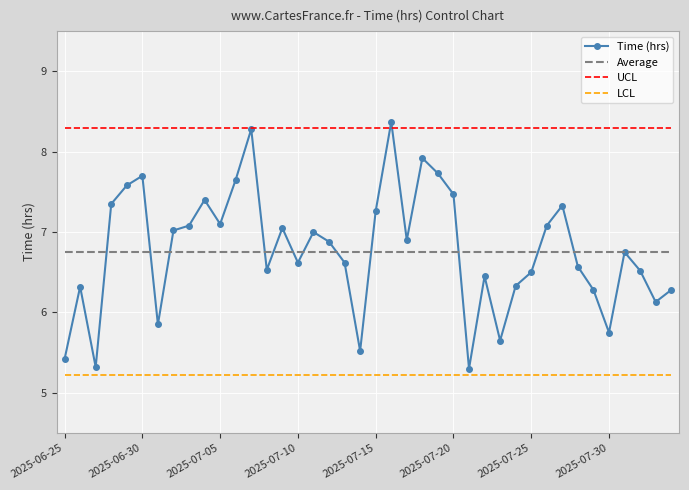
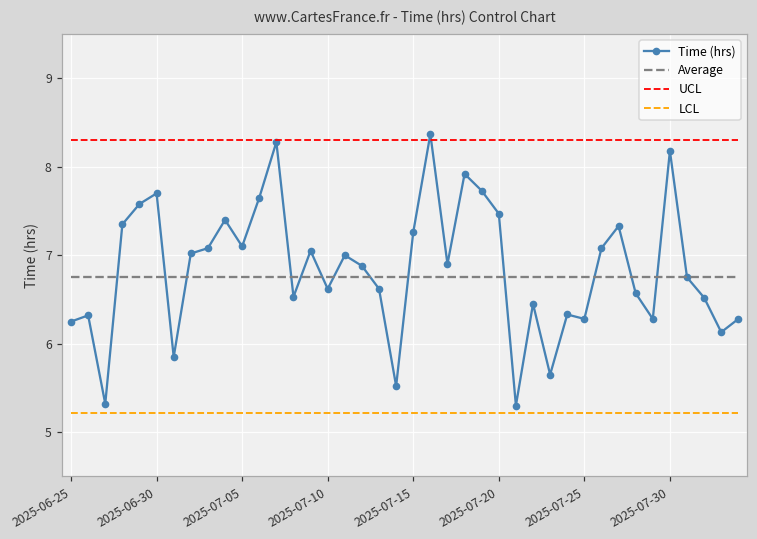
Time (hrs), 2025-06-25: 5.4 -> 6.3
Time (hrs), 2025-07-25: 6.5 -> 6.3
Time (hrs), 2025-07-30: 5.8 -> 8.2
